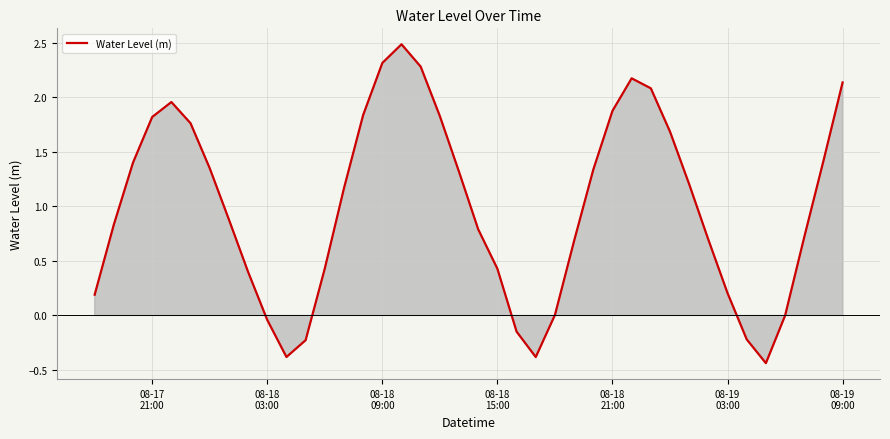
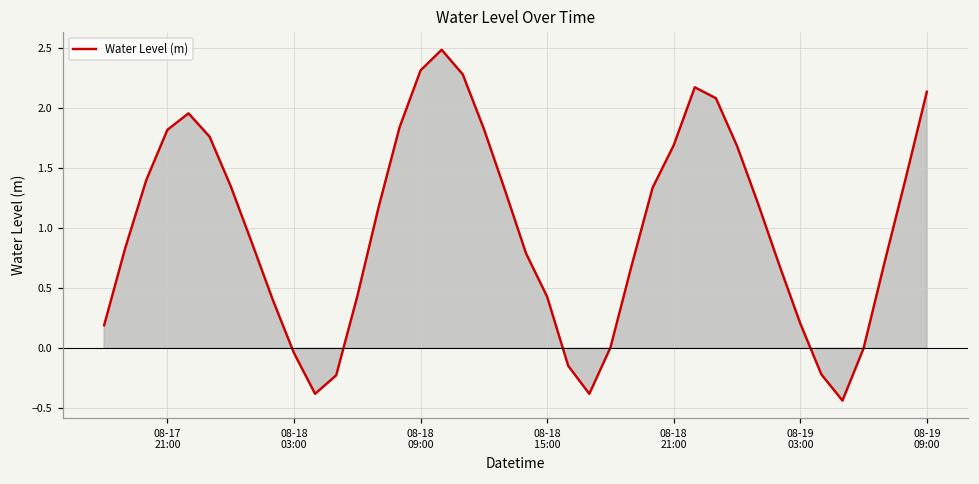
08-18 21:00: 1.87 -> 1.69
